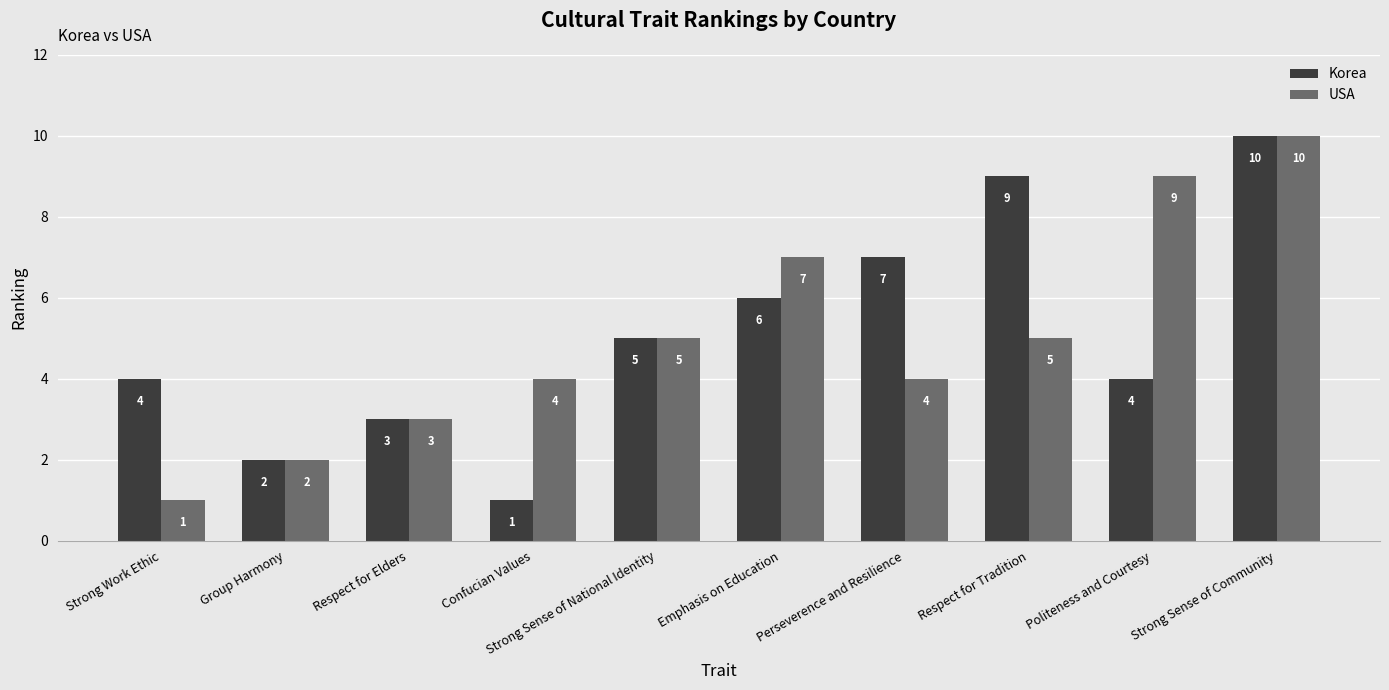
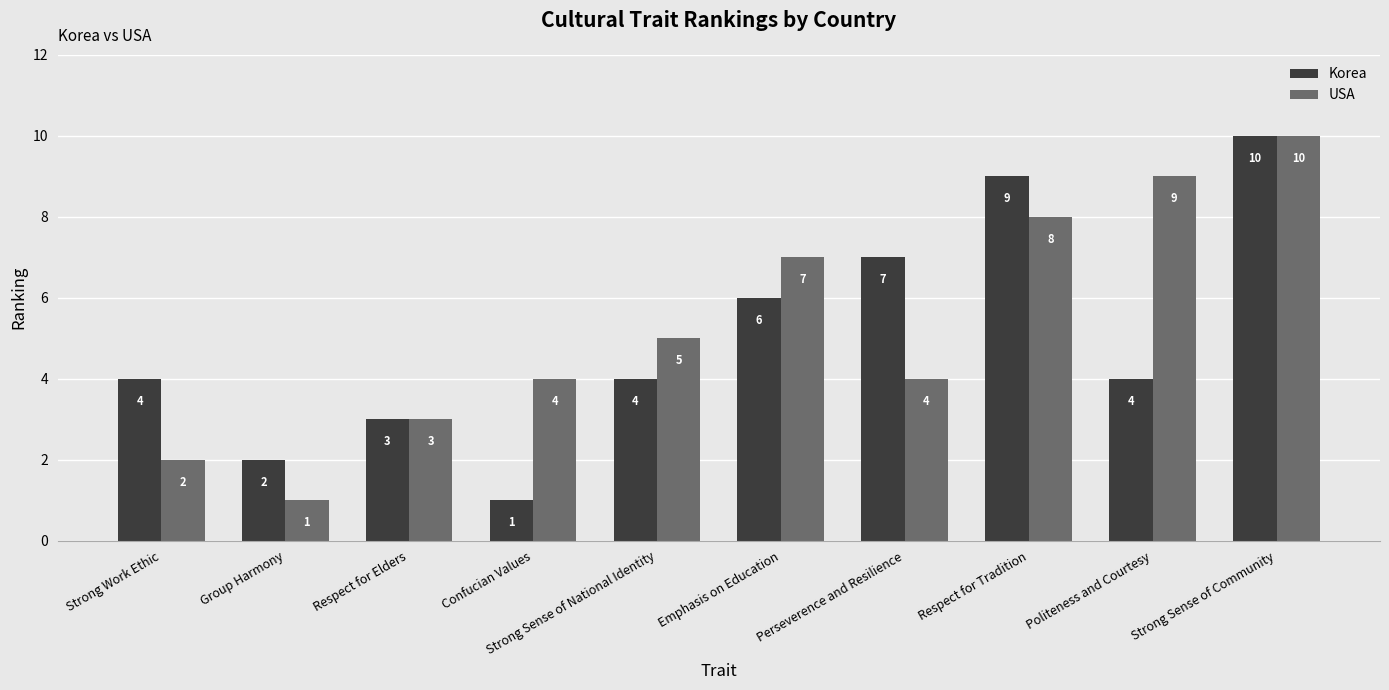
USA, Strong Work Ethic: 1 -> 2
USA, Group Harmony: 2 -> 1
Korea, Strong Sense of National Identity: 5 -> 4
USA, Respect for Tradition: 5 -> 8
